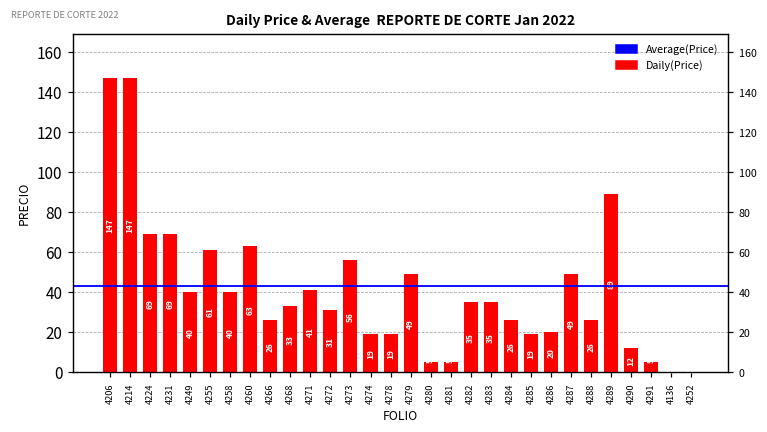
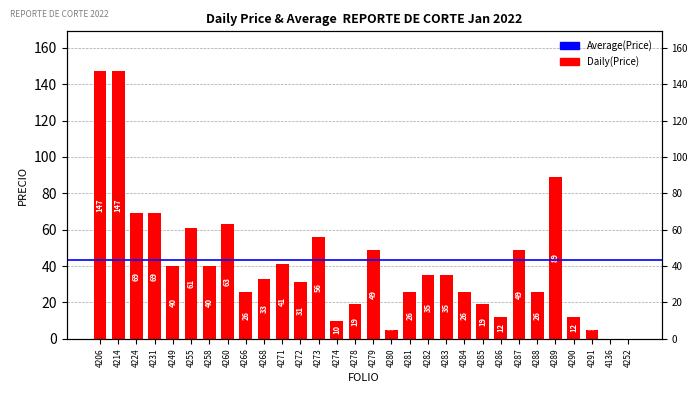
4274: 19 -> 10
4281: 5 -> 26
4286: 20 -> 12
